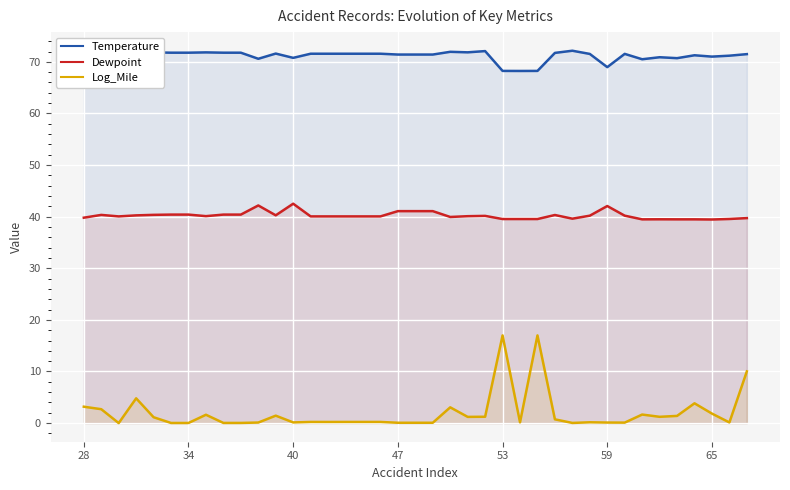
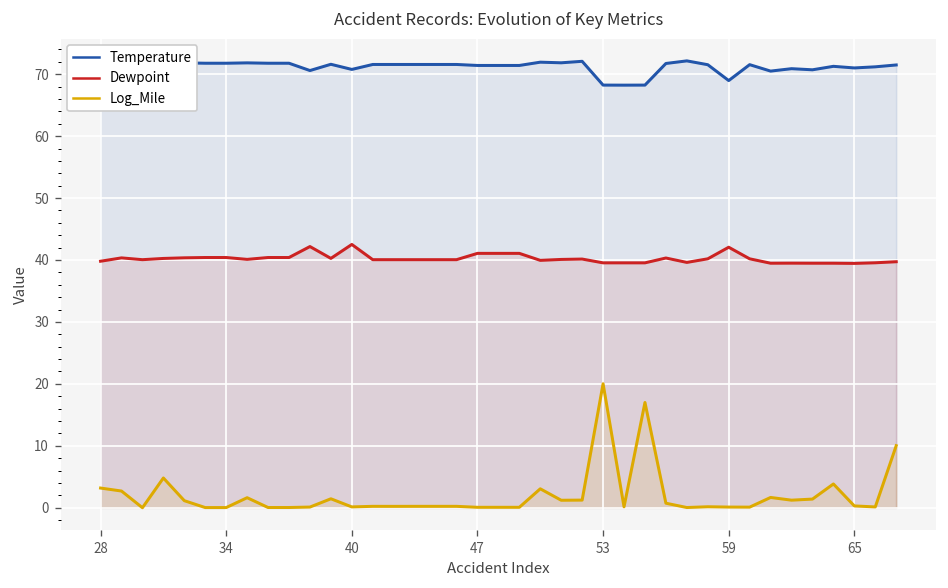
Log_Mile, 53: 17 -> 20
Log_Mile, 65: 2 -> 0
